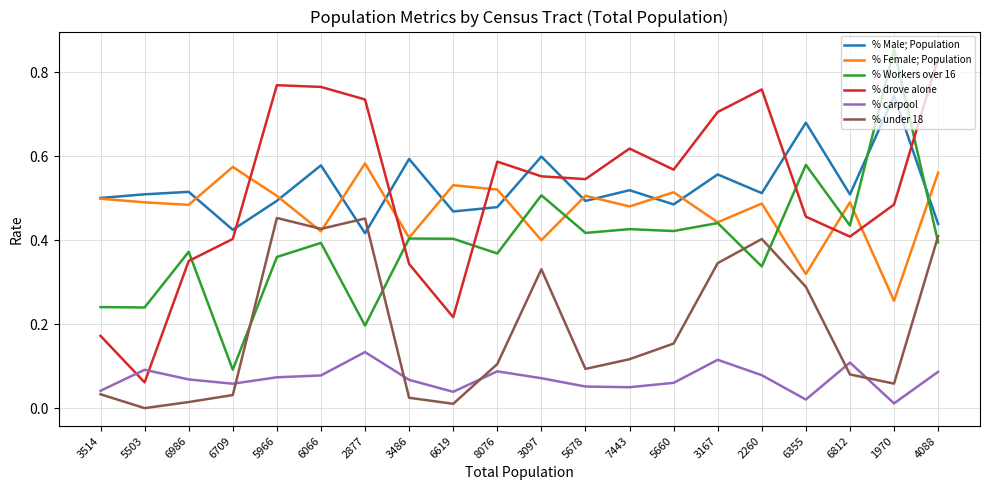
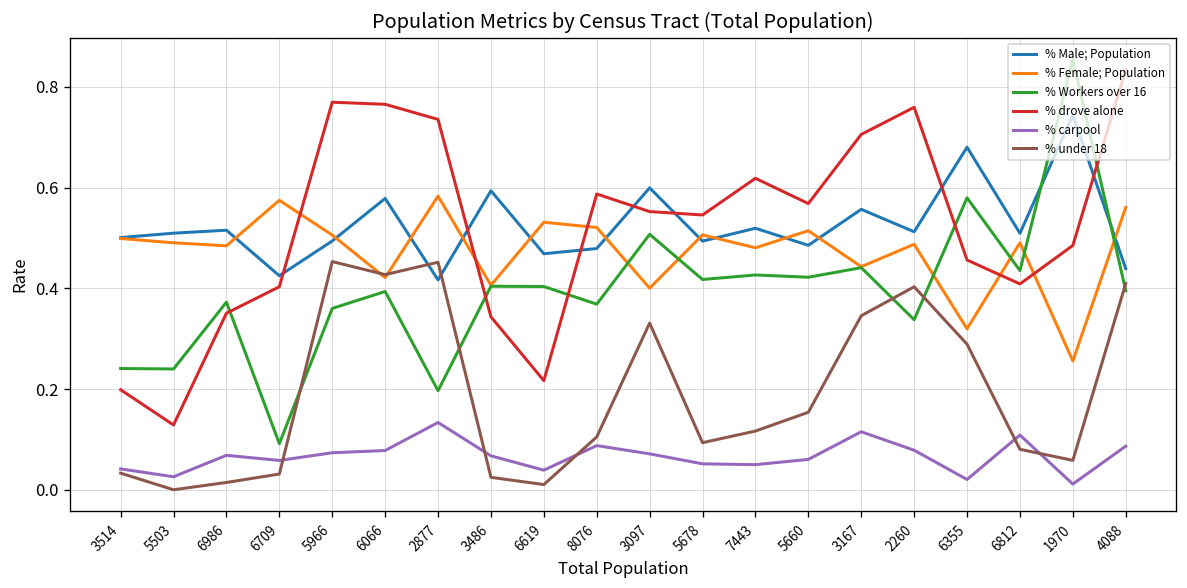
% drove alone, 3514: 0.17 -> 0.20
% drove alone, 5503: 0.06 -> 0.13
% carpool, 5503: 0.09 -> 0.03
